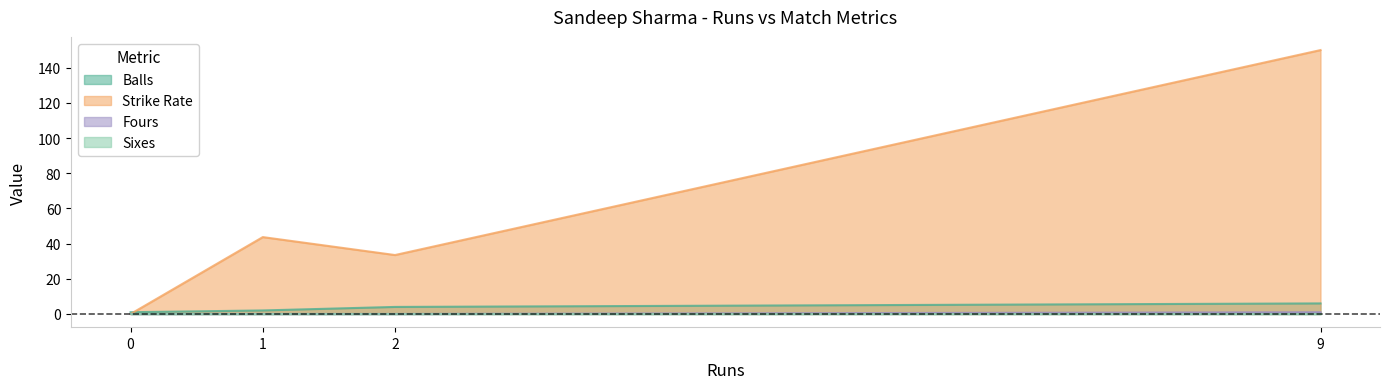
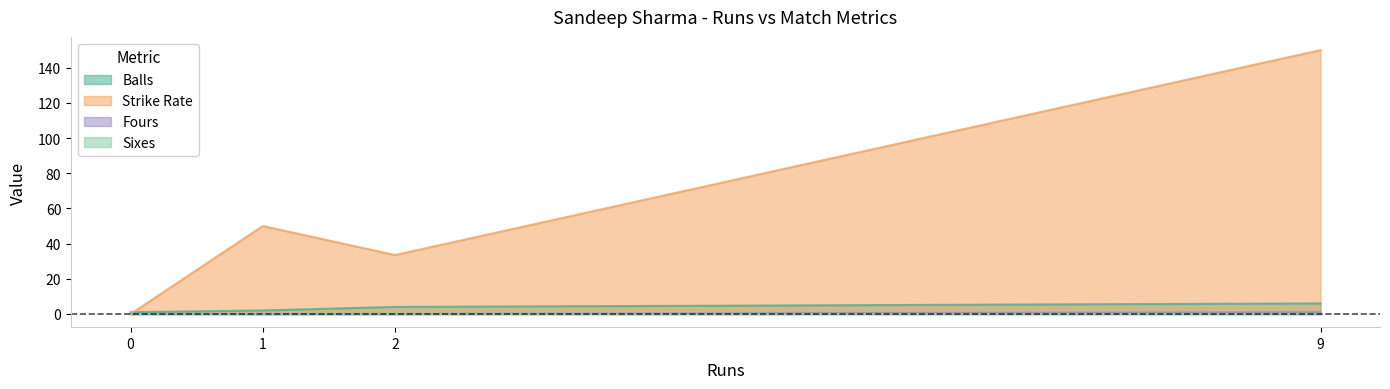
Strike Rate, 1: 44 -> 50
